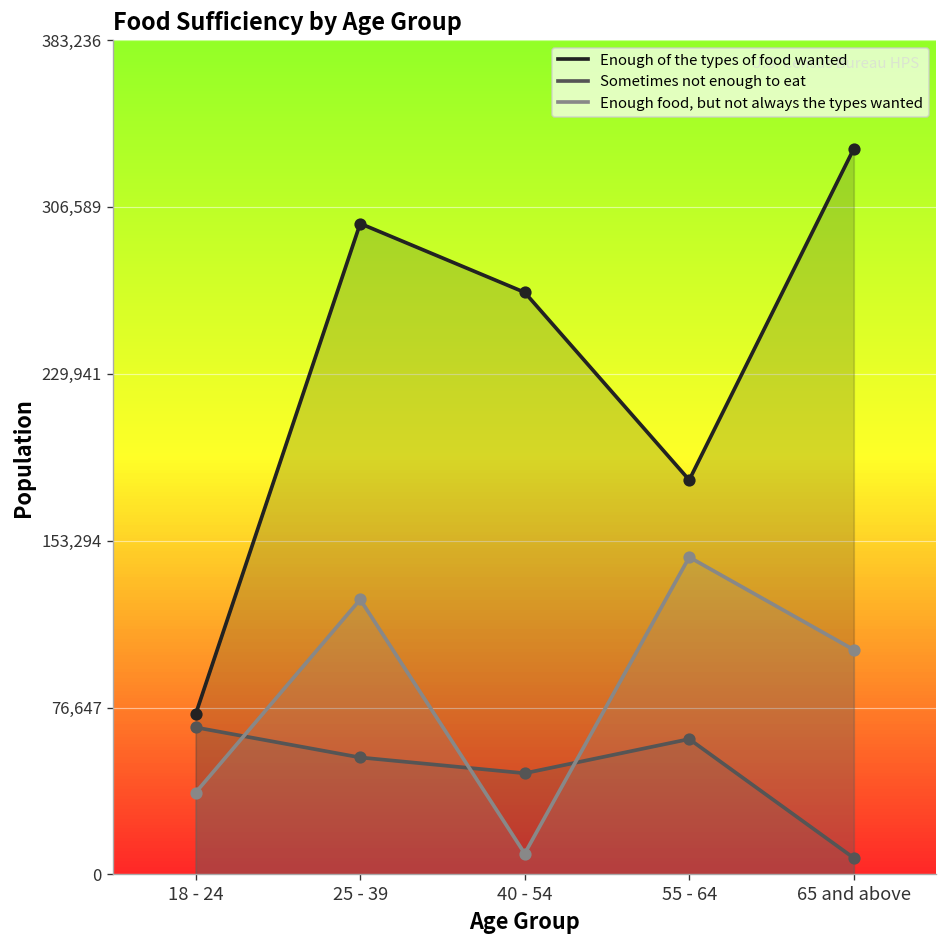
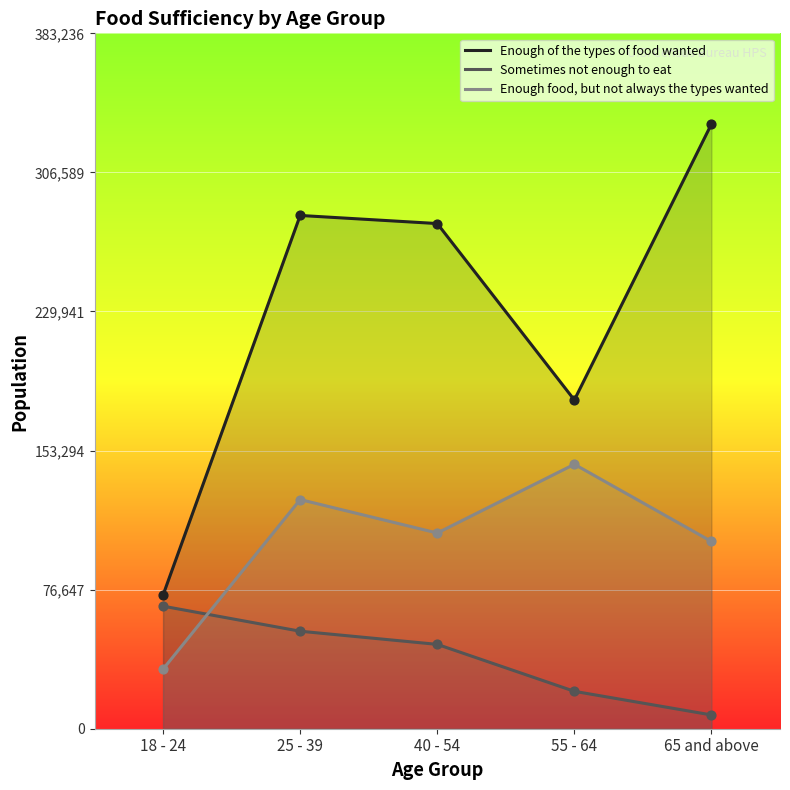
Enough food, but not always the types wanted, 18 - 24: 38,000 -> 33,000
Enough of the types of food wanted, 25 - 39: 299,000 -> 283,000
Enough of the types of food wanted, 40 - 54: 267,000 -> 278,000
Enough food, but not always the types wanted, 40 - 54: 10,000 -> 108,000
Sometimes not enough to eat, 55 - 64: 62,000 -> 21,000
